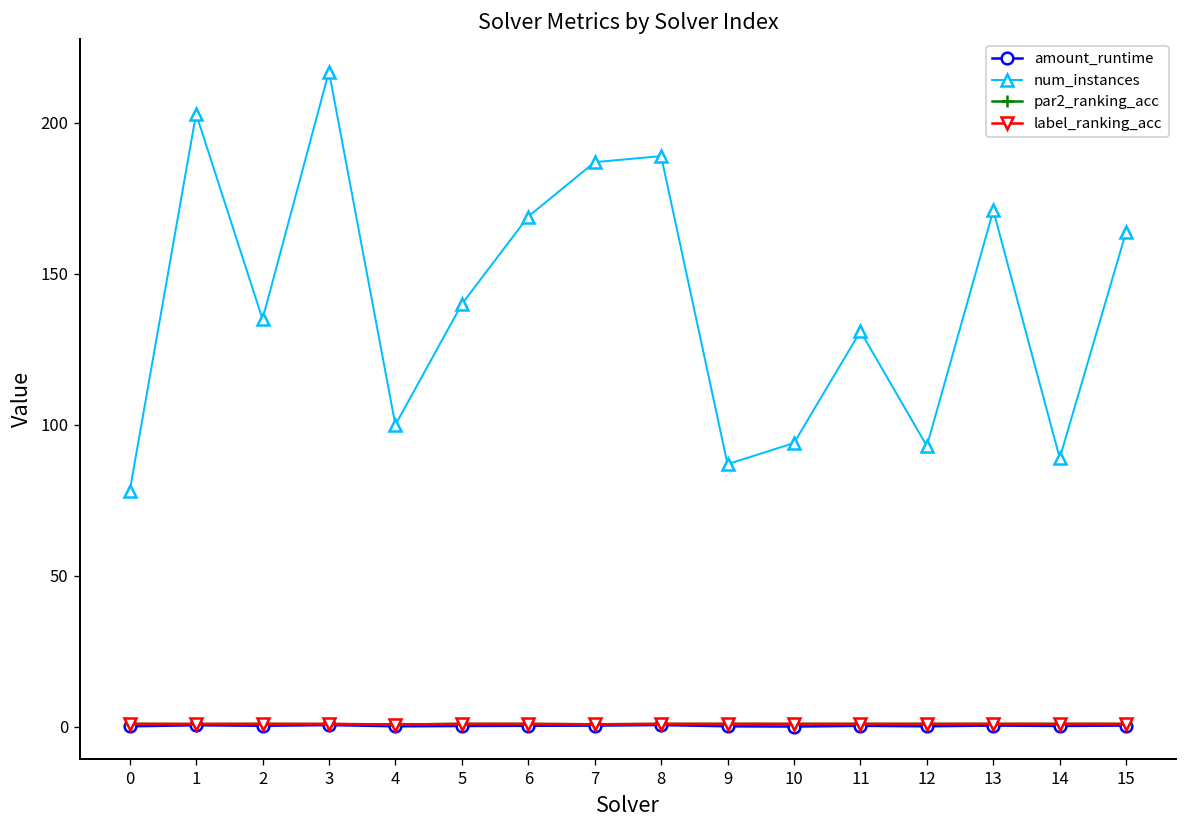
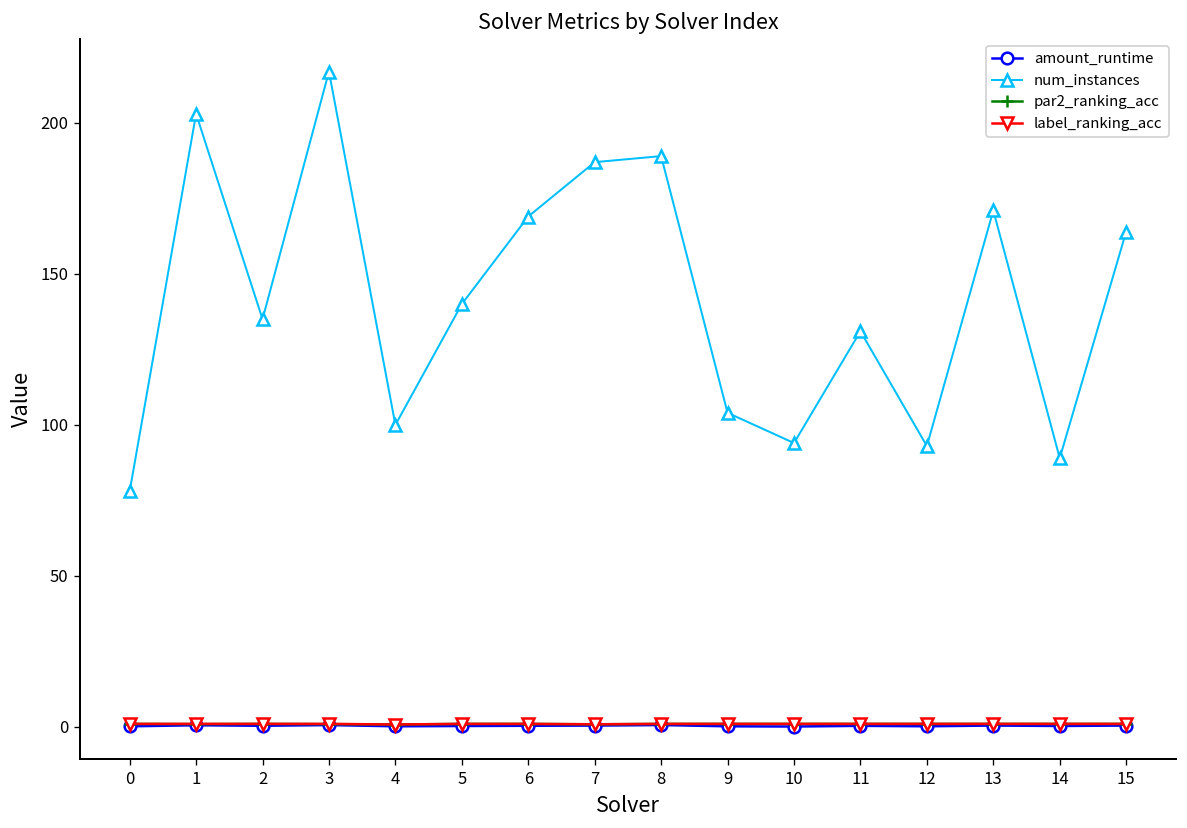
num_instances, 9: 87 -> 104
